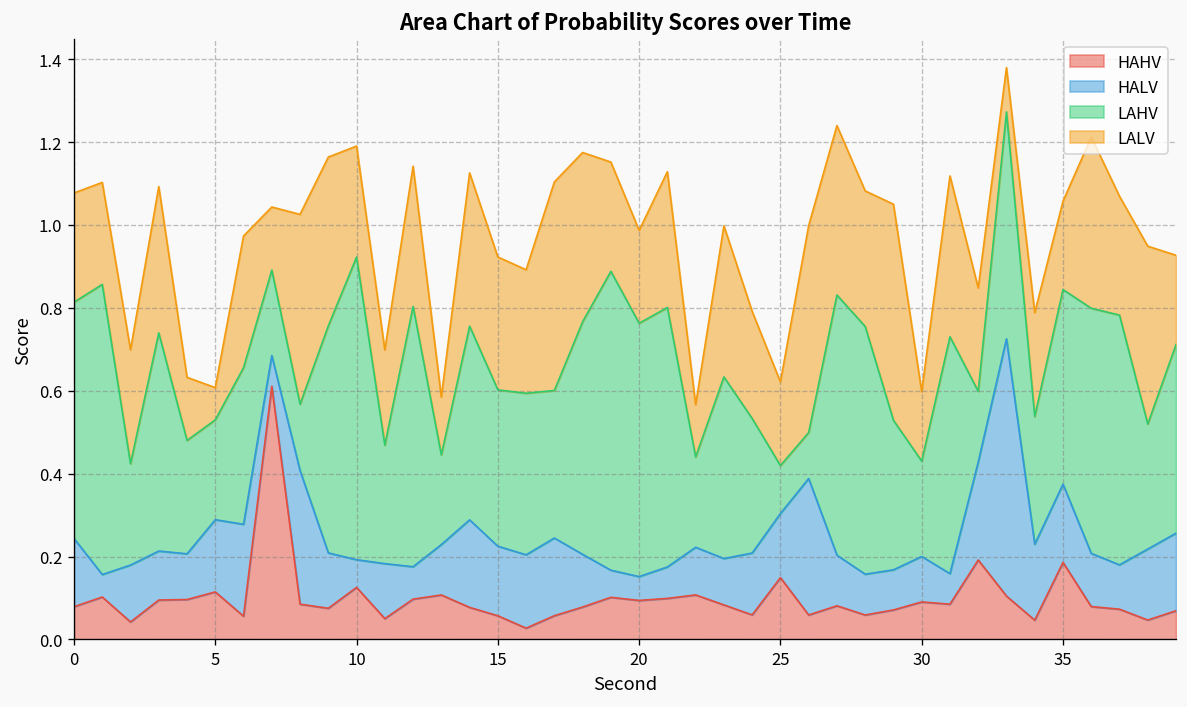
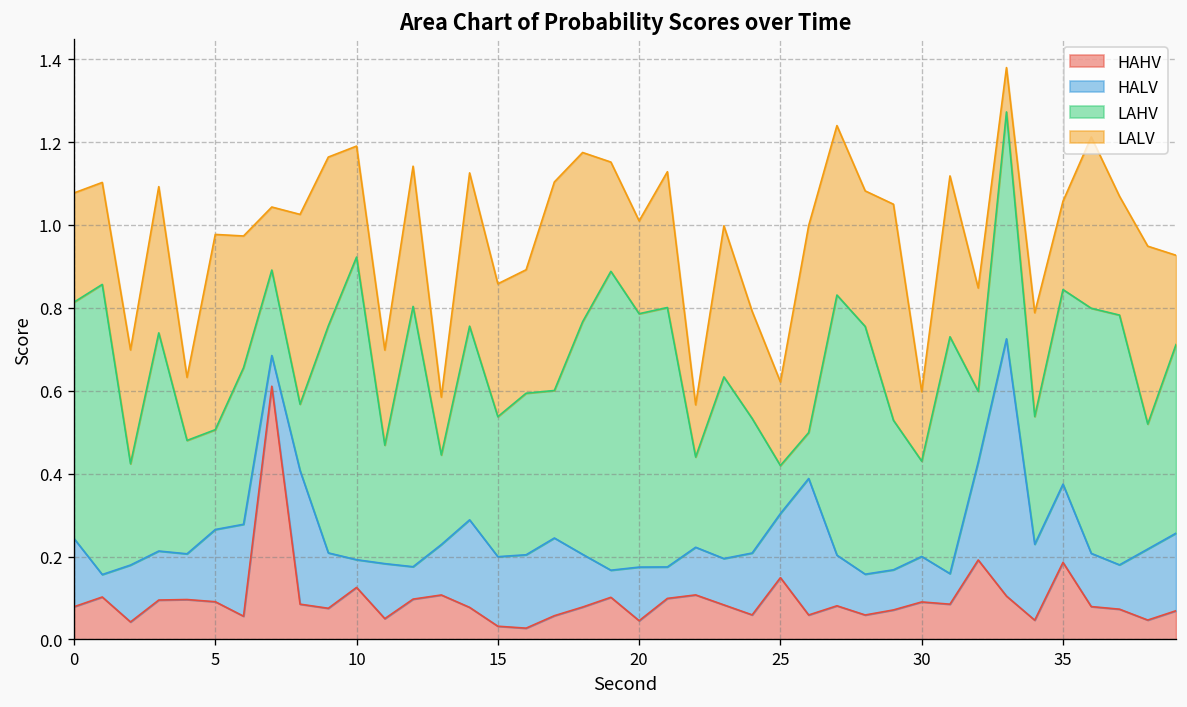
HAHV, 5: 0.11 -> 0.09
LALV, 5: 0.08 -> 0.47
HAHV, 15: 0.06 -> 0.03
LAHV, 15: 0.38 -> 0.34
HAHV, 20: 0.09 -> 0.05
HALV, 20: 0.06 -> 0.13
